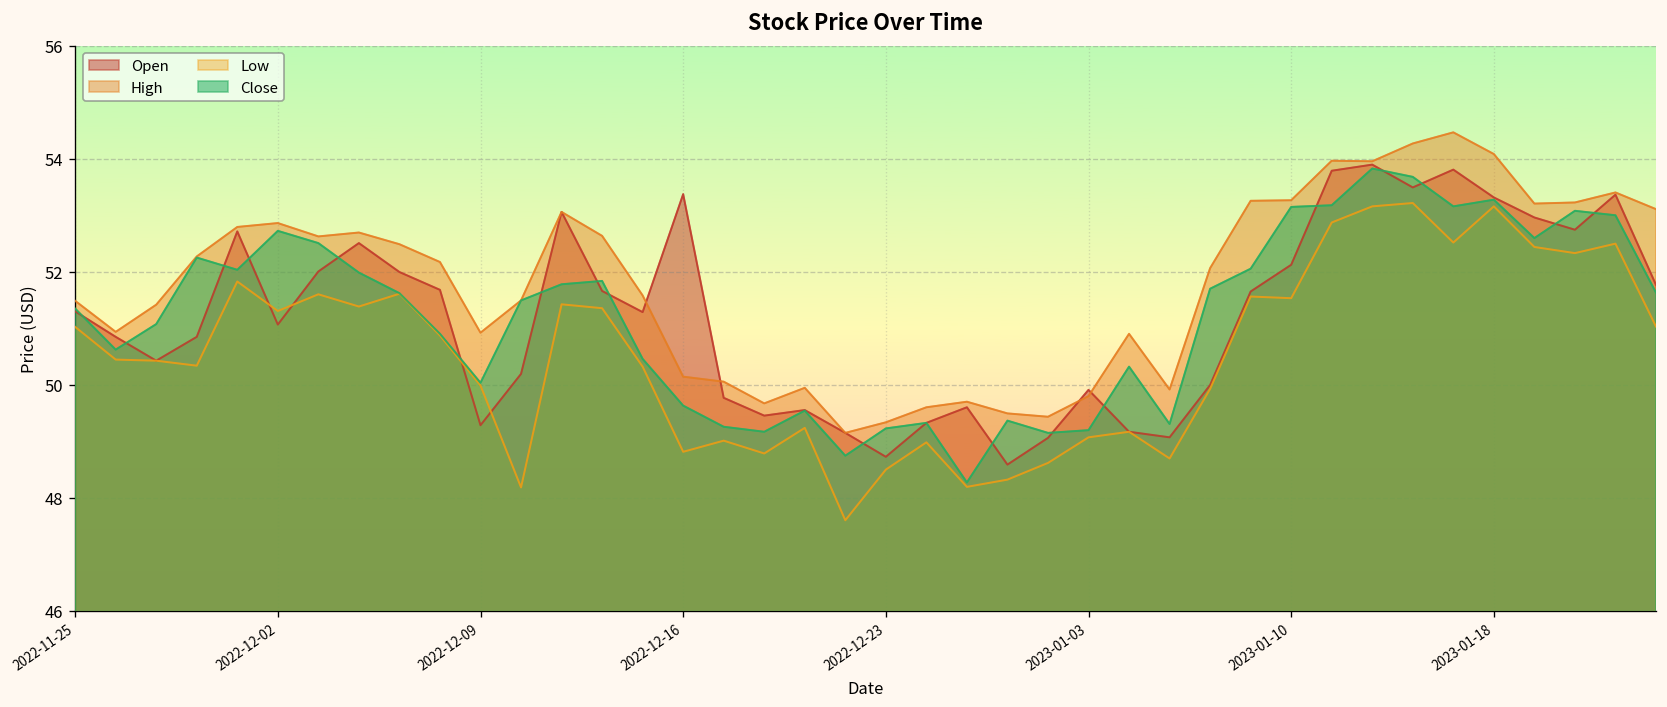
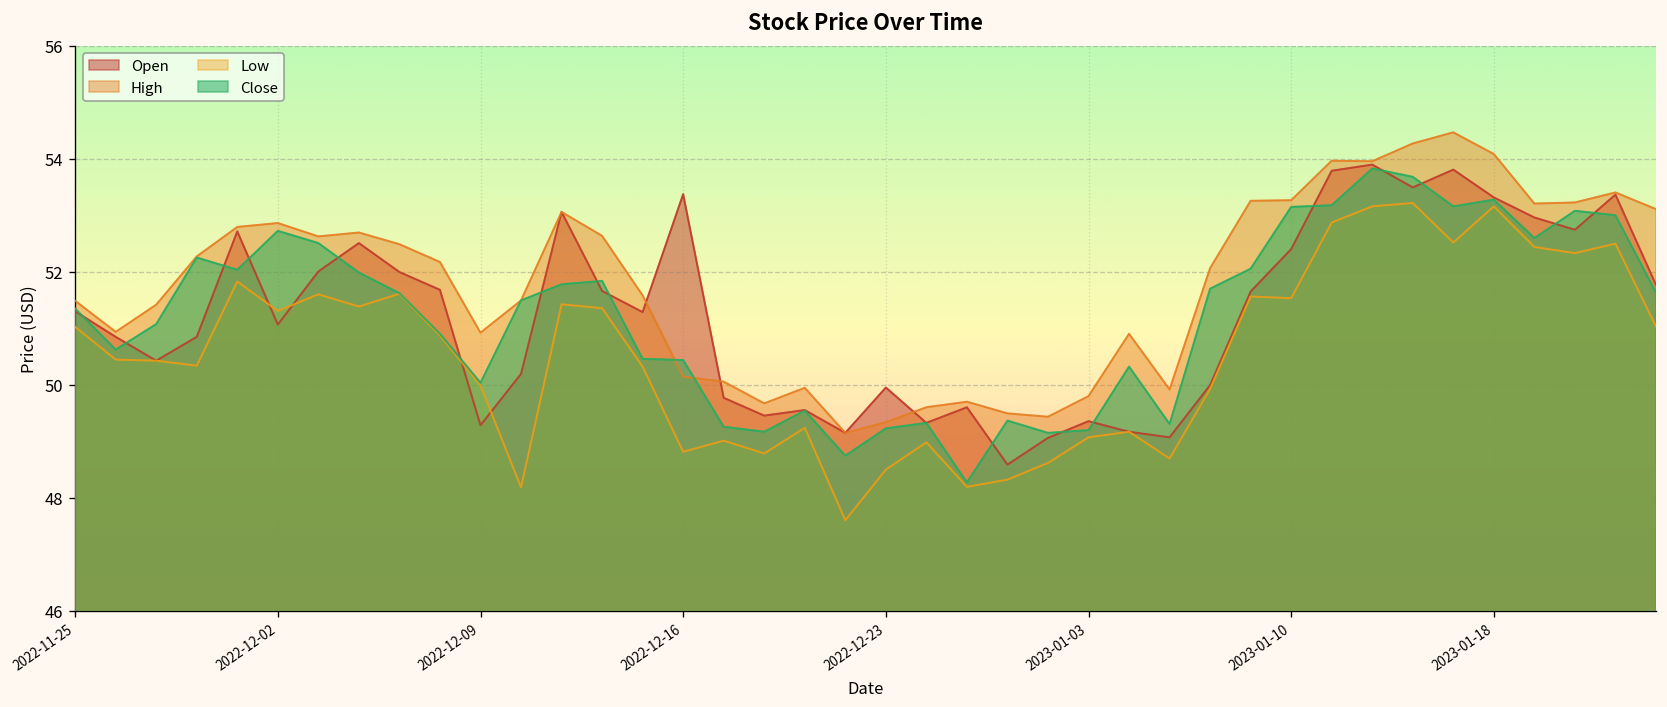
Close, 2022-12-16: 49.6 -> 50.4
Open, 2022-12-23: 48.7 -> 49.9
Open, 2023-01-03: 49.9 -> 49.4
Open, 2023-01-10: 52.1 -> 52.4
